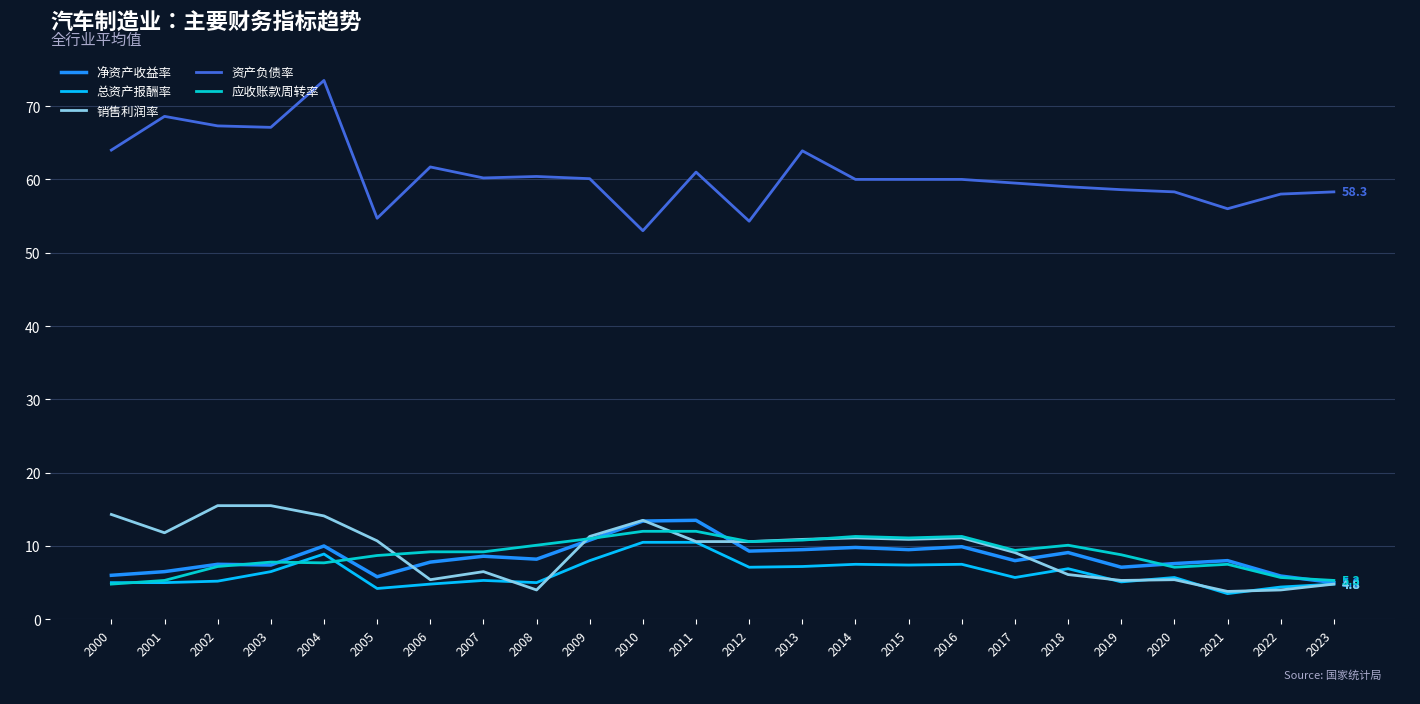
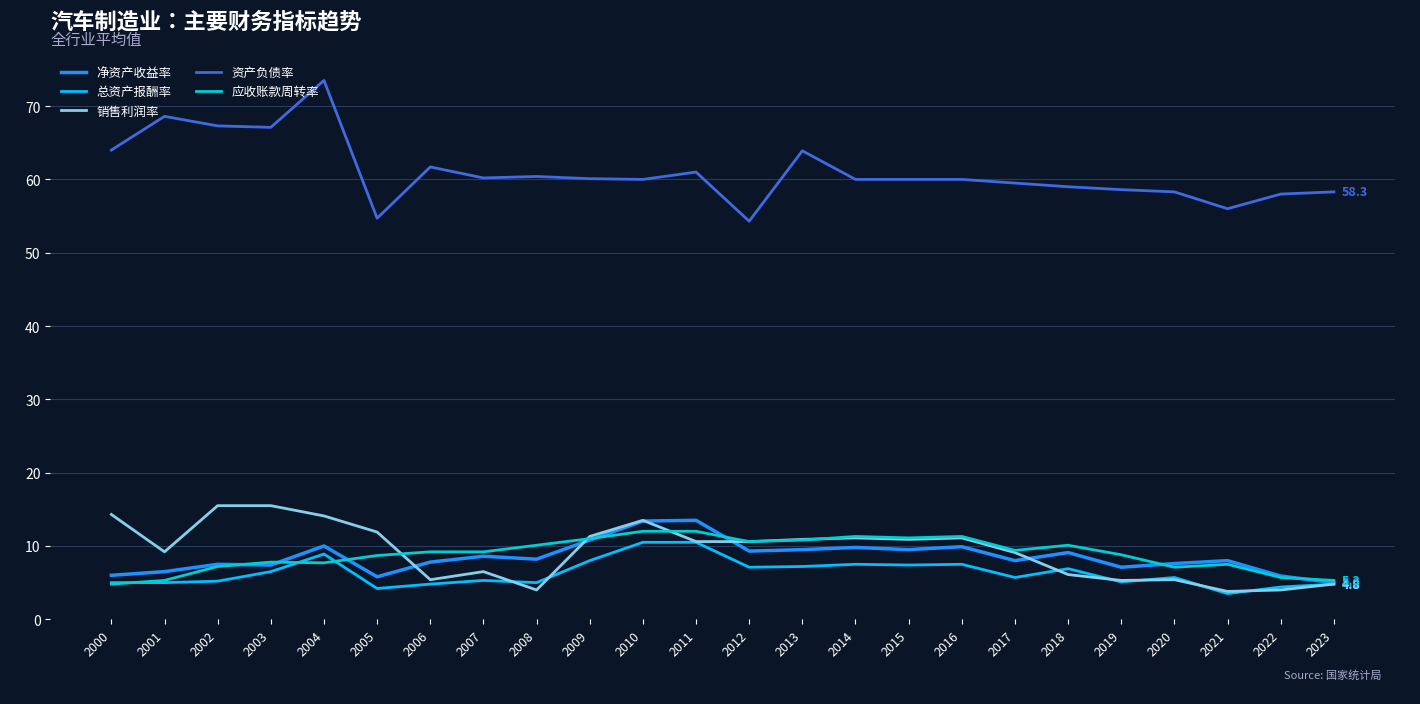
销售利润率, 2001: 12 -> 9
销售利润率, 2005: 11 -> 12
资产负债率, 2010: 53 -> 60
